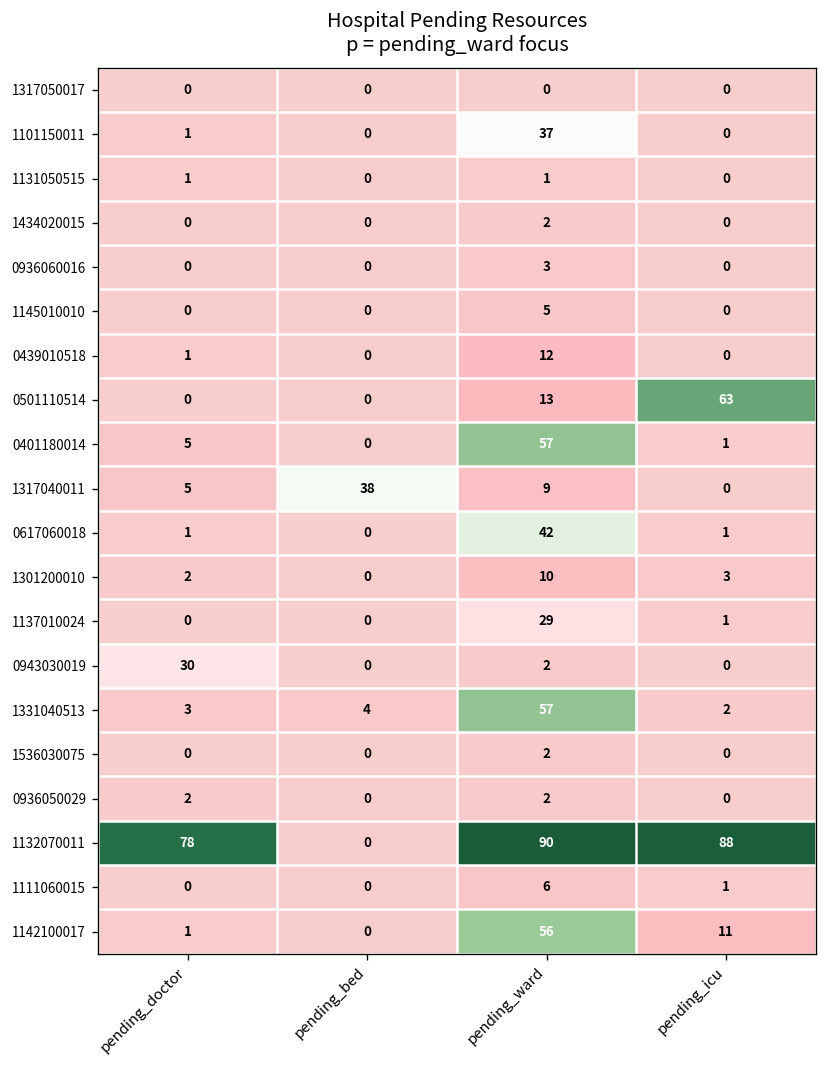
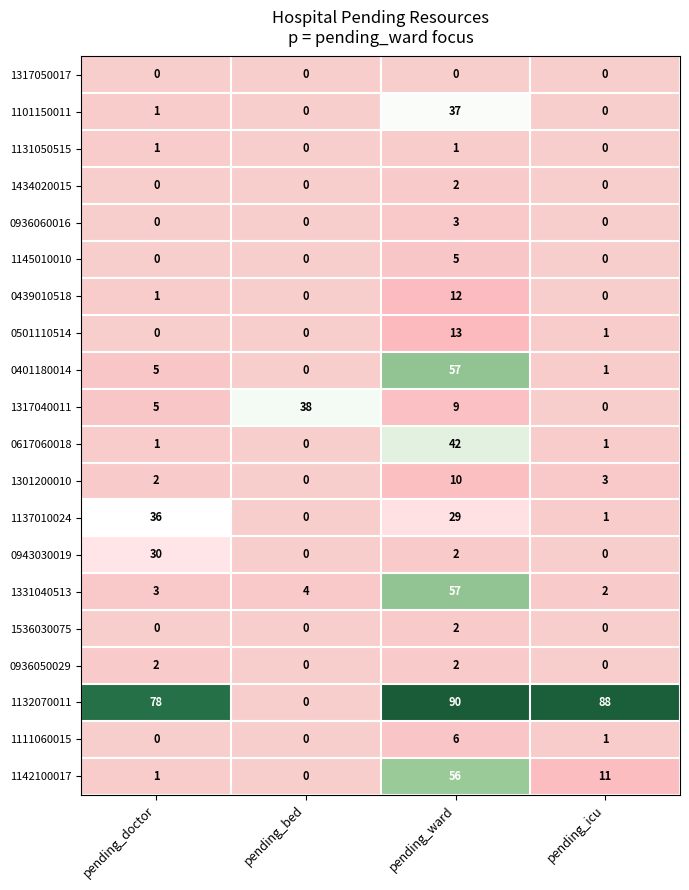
0501110514, pending_icu: 63 -> 1
1137010024, pending_doctor: 0 -> 36
